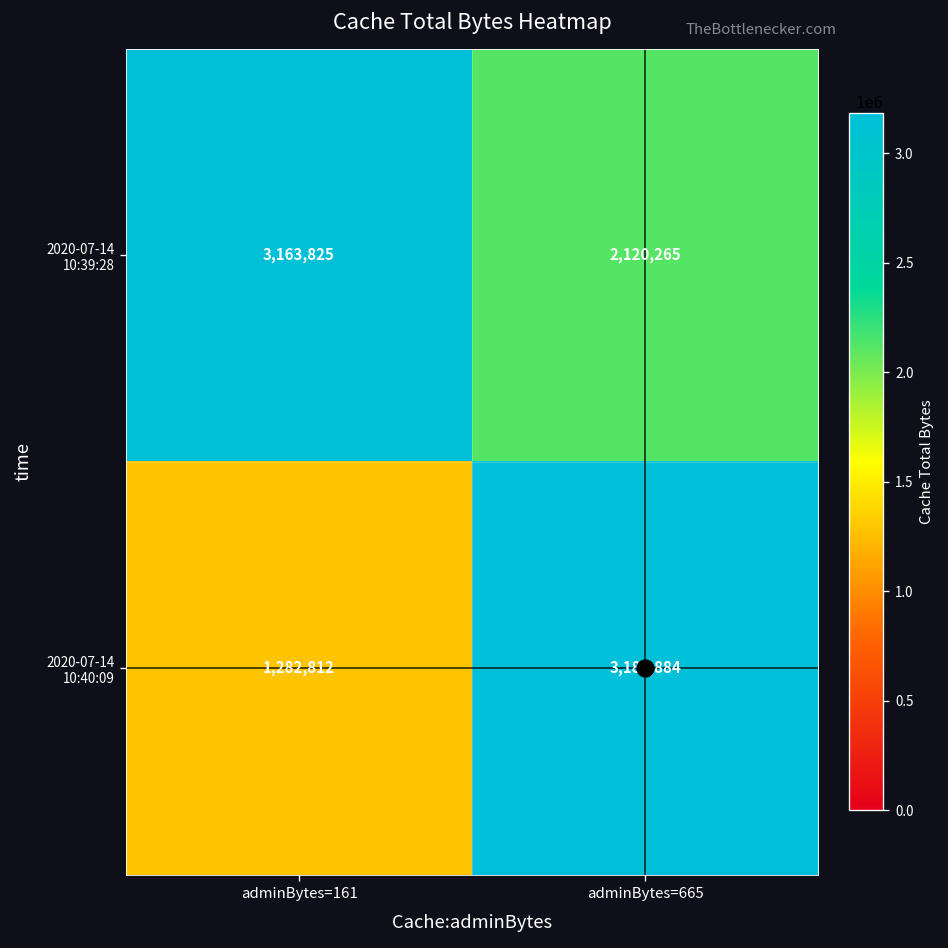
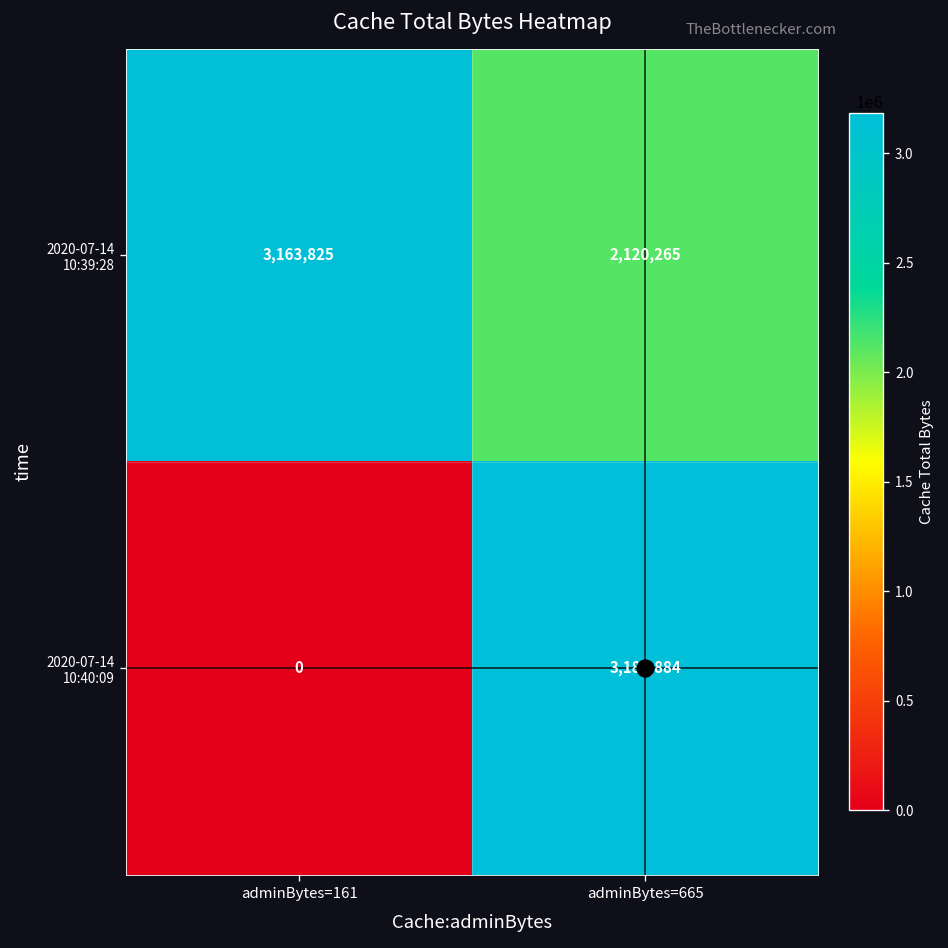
2020-07-14 10:40:09, adminBytes=161: 1,282,812 -> 0
